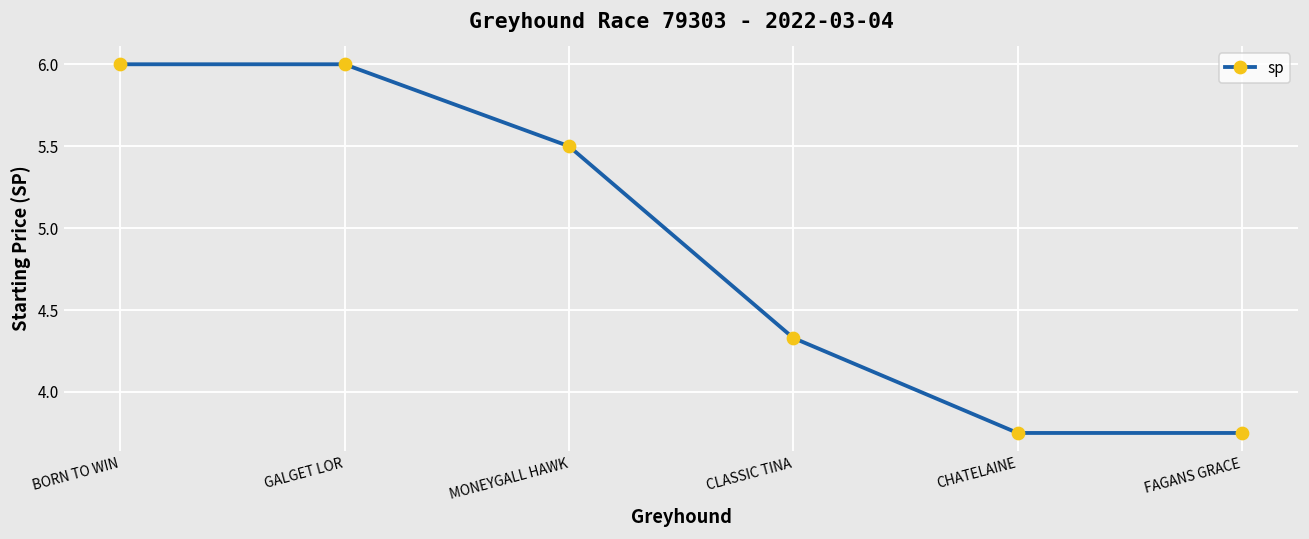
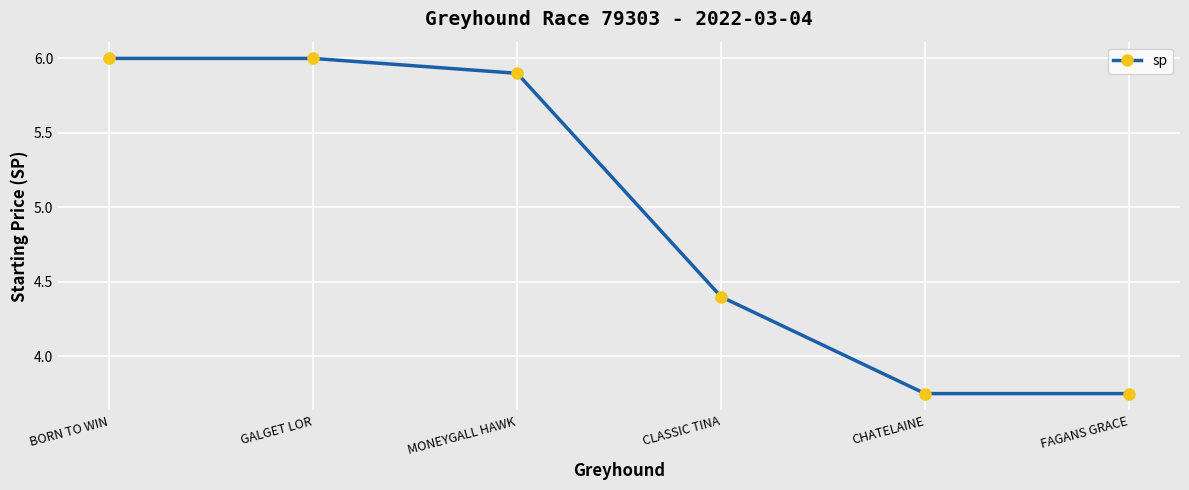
MONEYGALL HAWK: 5.5 -> 5.9
CLASSIC TINA: 4.33 -> 4.40
